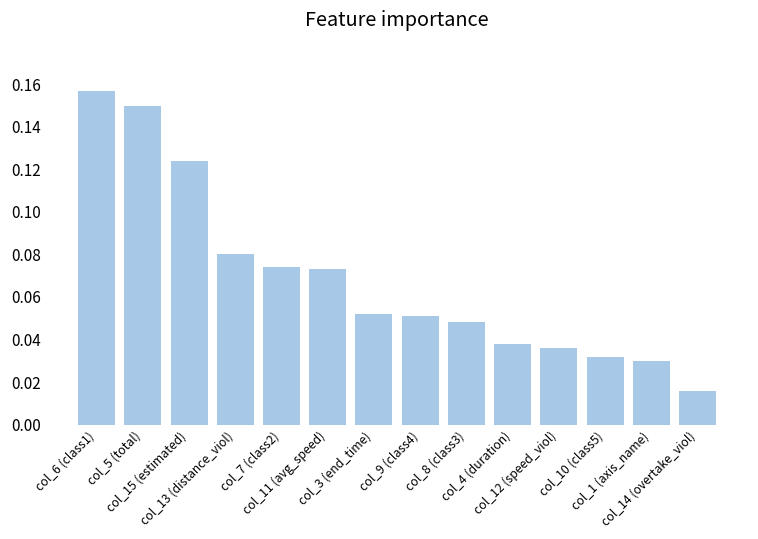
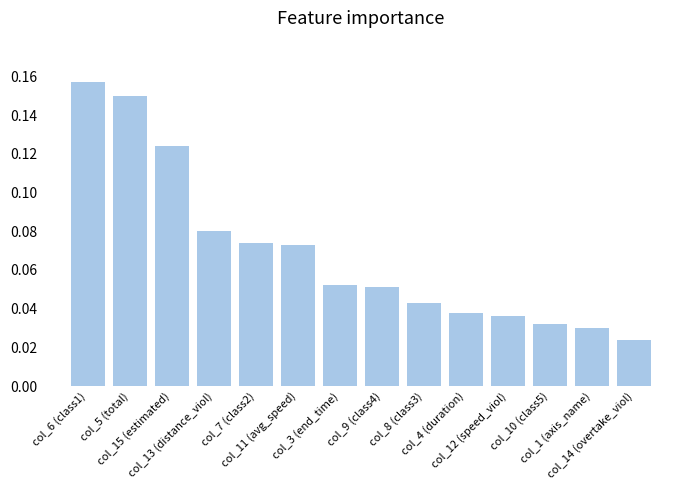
col_8 (class3): 0.048 -> 0.043
col_14 (overtake_viol): 0.016 -> 0.024
